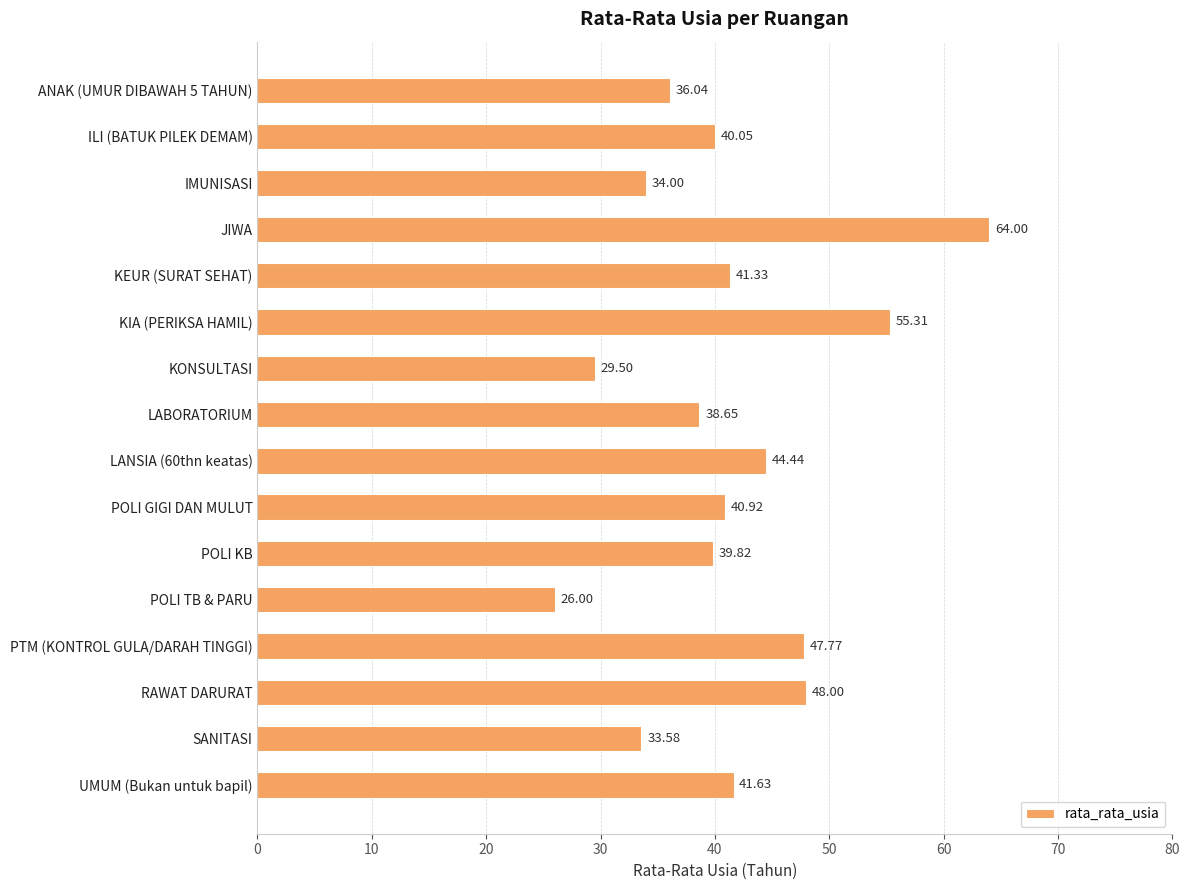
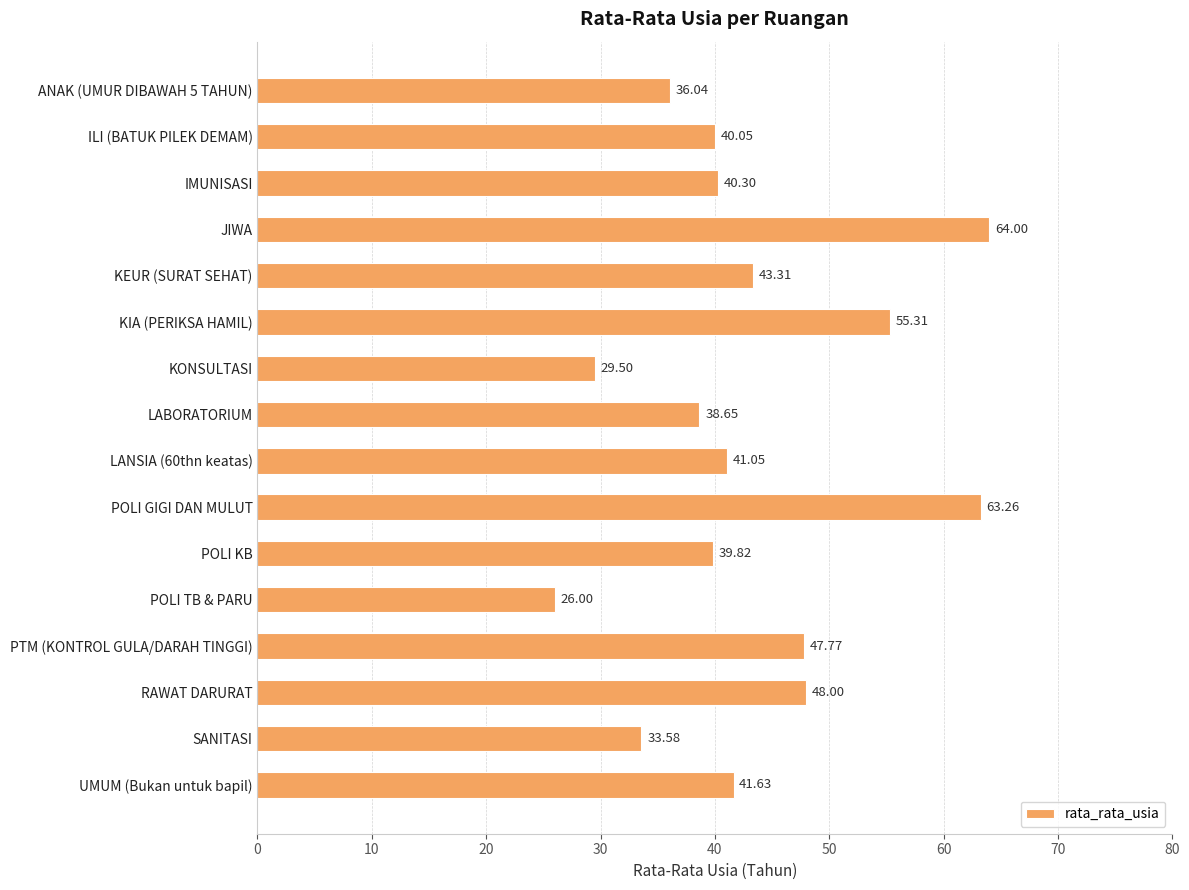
IMUNISASI: 34.00 -> 40.30
KEUR (SURAT SEHAT): 41.33 -> 43.31
LANSIA (60thn keatas): 44.44 -> 41.05
POLI GIGI DAN MULUT: 40.92 -> 63.26
